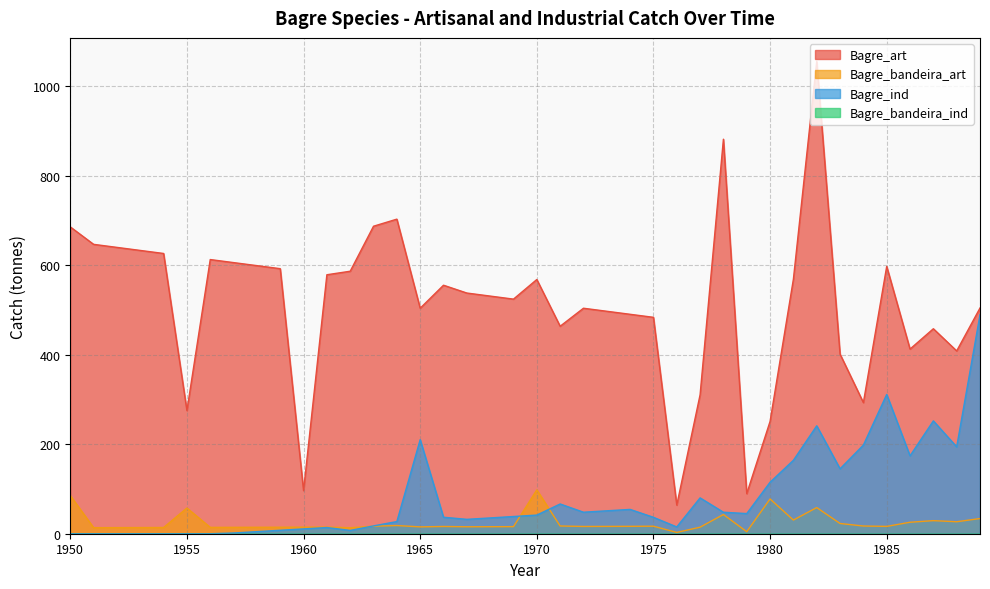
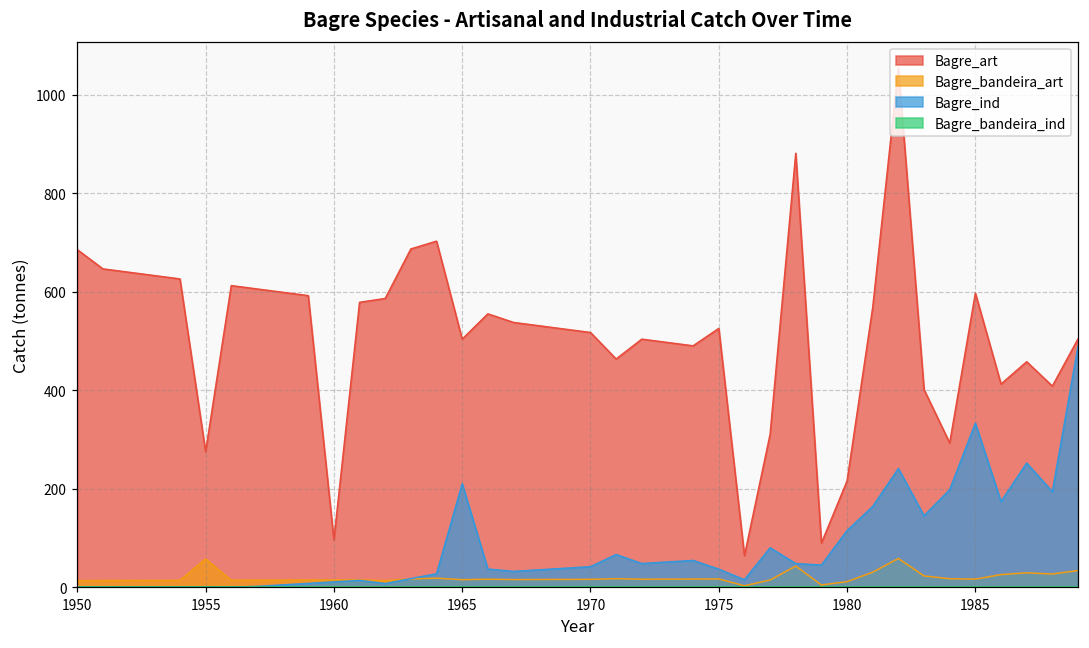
Bagre_bandeira_art, 1950: 90 -> 10
Bagre_art, 1970: 570 -> 520
Bagre_bandeira_art, 1970: 100 -> 20
Bagre_art, 1975: 480 -> 530
Bagre_art, 1980: 250 -> 220
Bagre_bandeira_art, 1980: 80 -> 10
Bagre_ind, 1985: 310 -> 330
